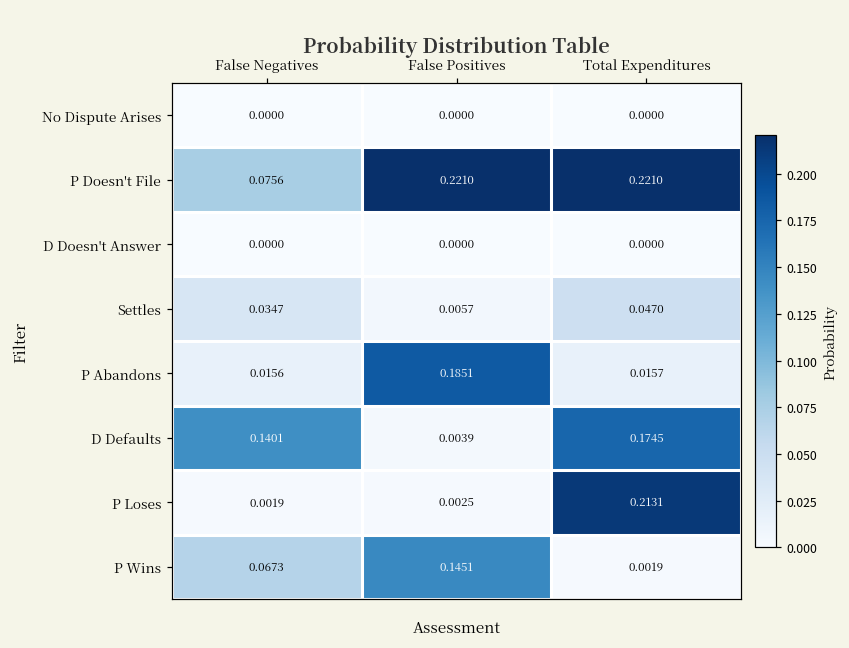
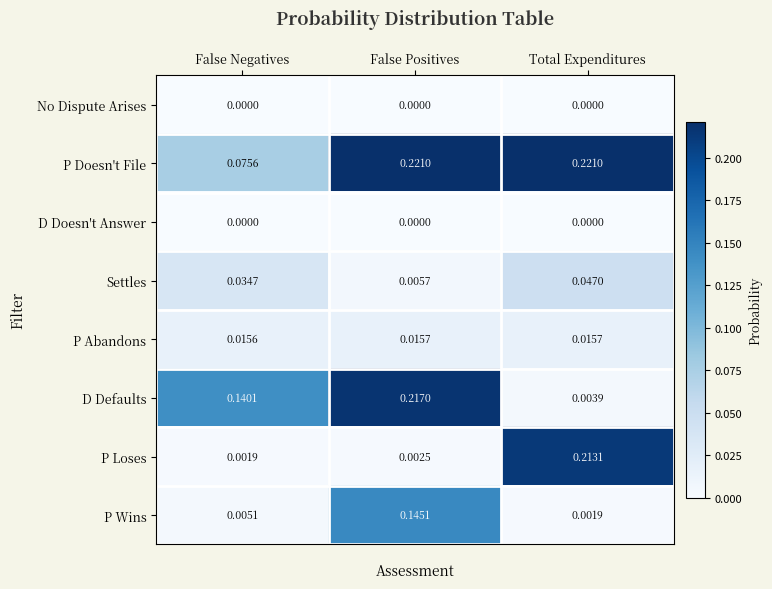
P Abandons, False Positives: 0.1851 -> 0.0157
D Defaults, False Positives: 0.0039 -> 0.2170
D Defaults, Total Expenditures: 0.1745 -> 0.0039
P Wins, False Negatives: 0.0673 -> 0.0051
